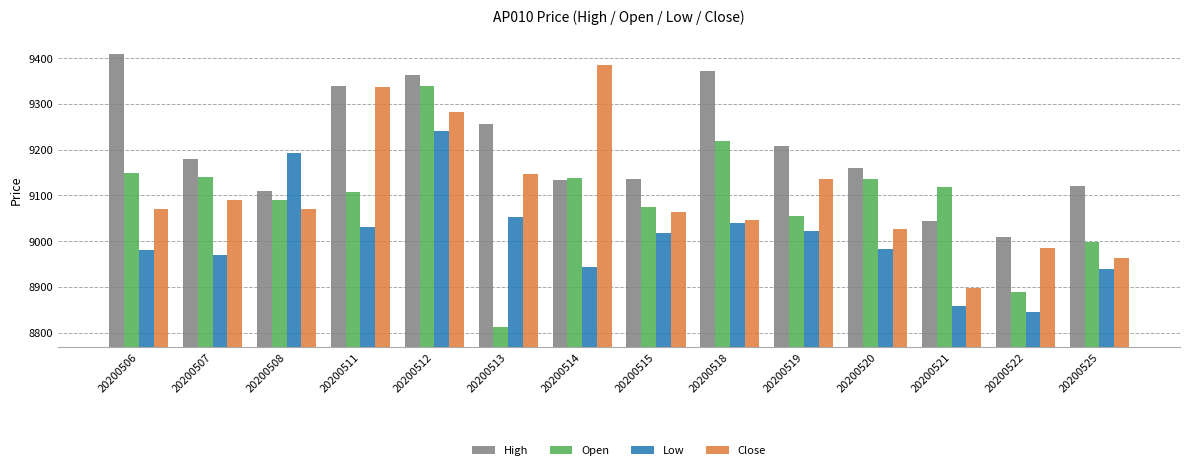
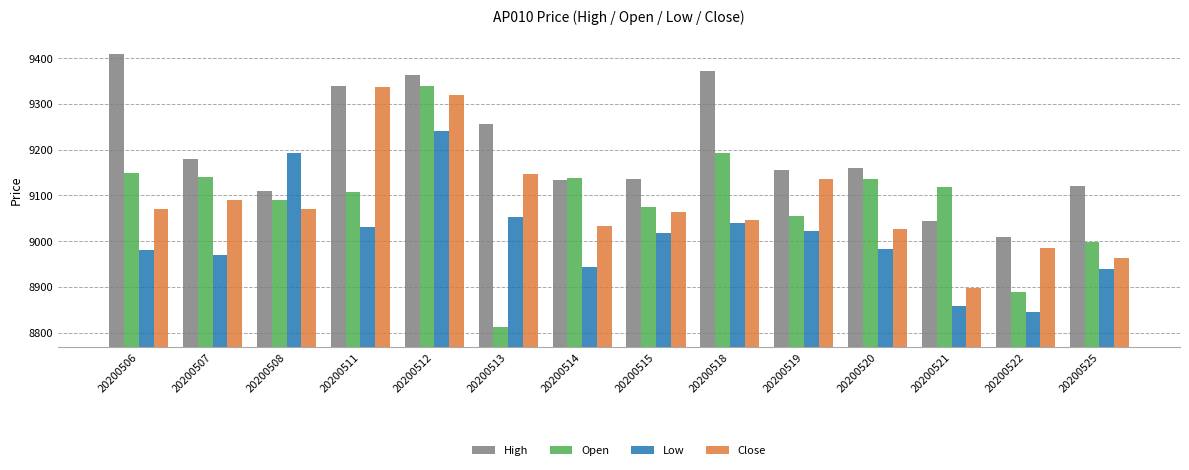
Close, 20200512: 9280 -> 9320
Close, 20200514: 9390 -> 9030
Open, 20200518: 9220 -> 9190
High, 20200519: 9210 -> 9160
